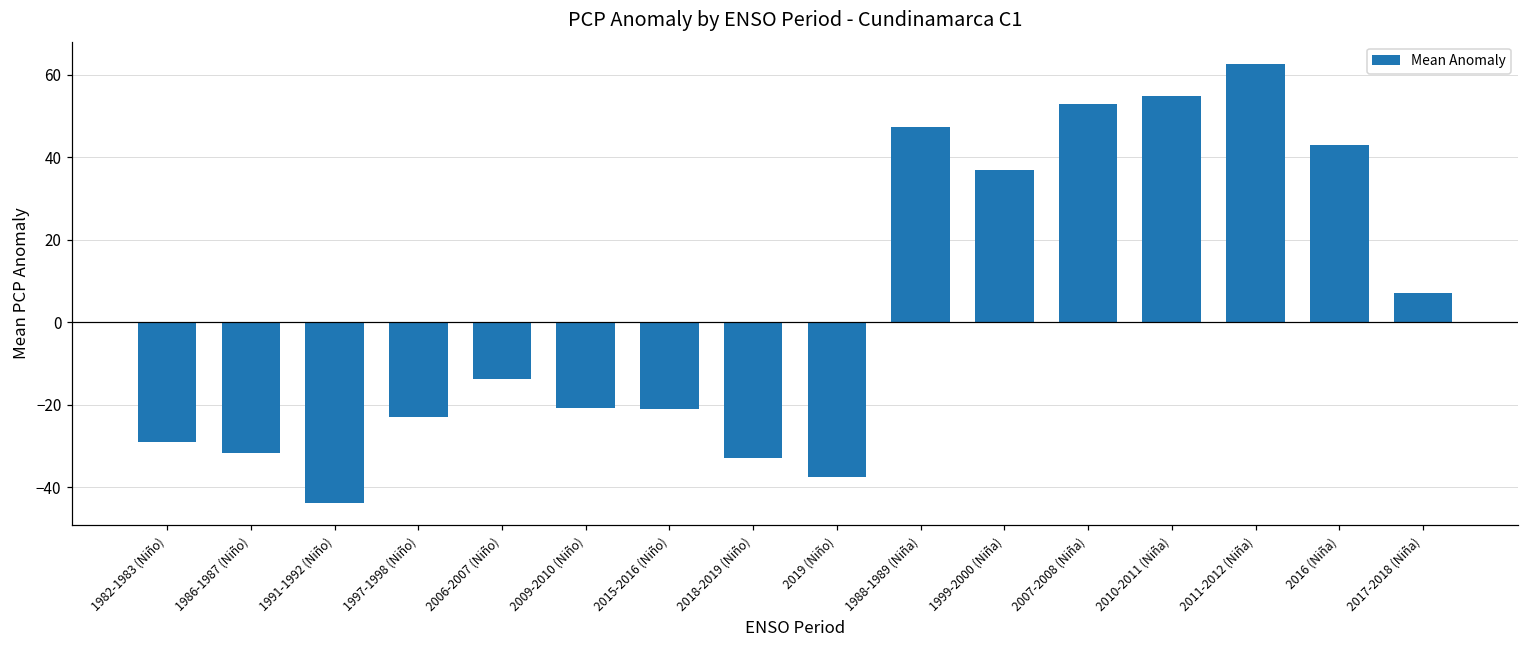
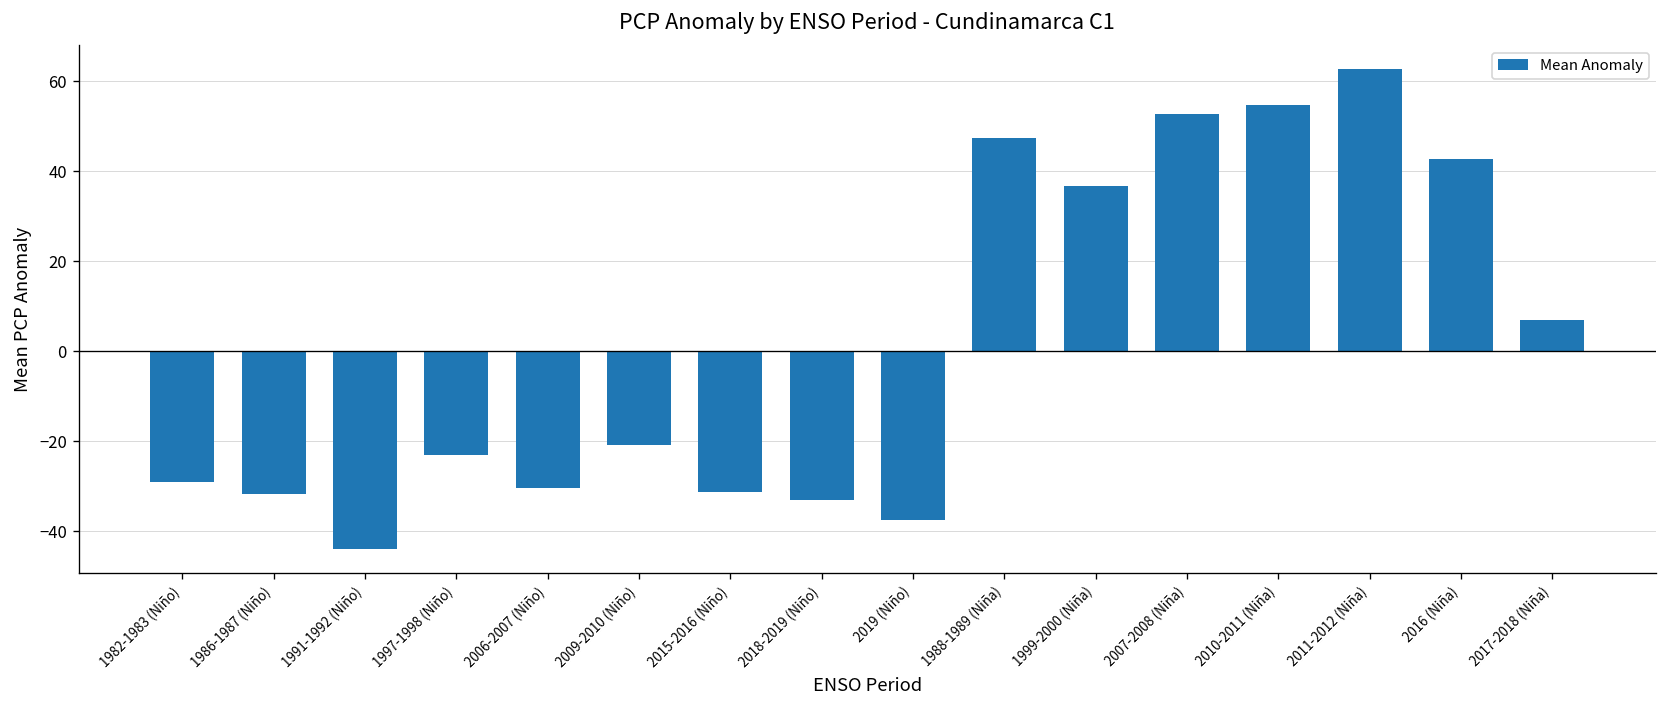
2006-2007 (Niño): -14 -> -30
2015-2016 (Niño): -21 -> -31
